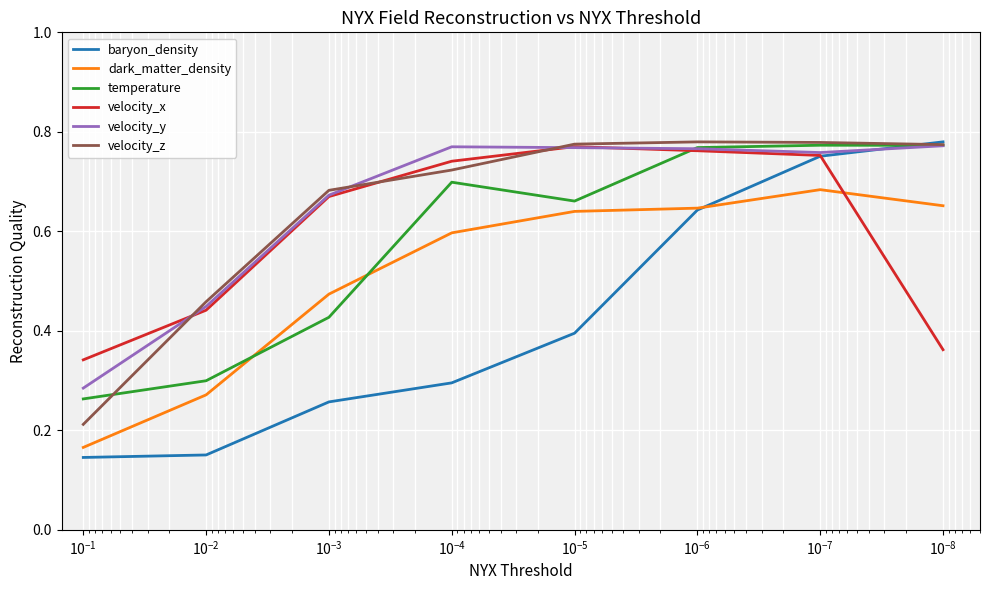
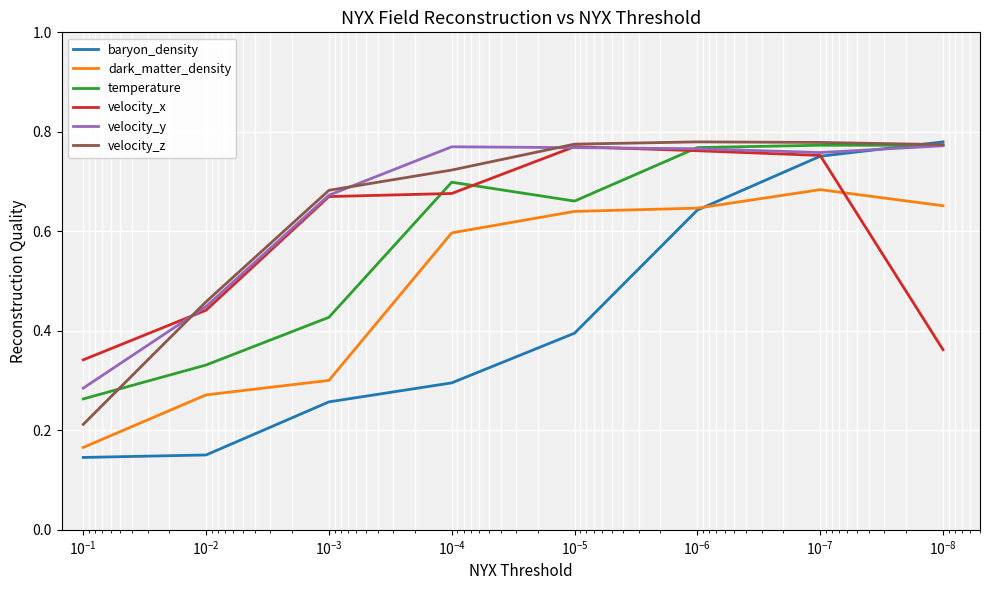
temperature, 10^-2: 0.30 -> 0.33
dark_matter_density, 10^-3: 0.47 -> 0.30
velocity_x, 10^-4: 0.74 -> 0.68
